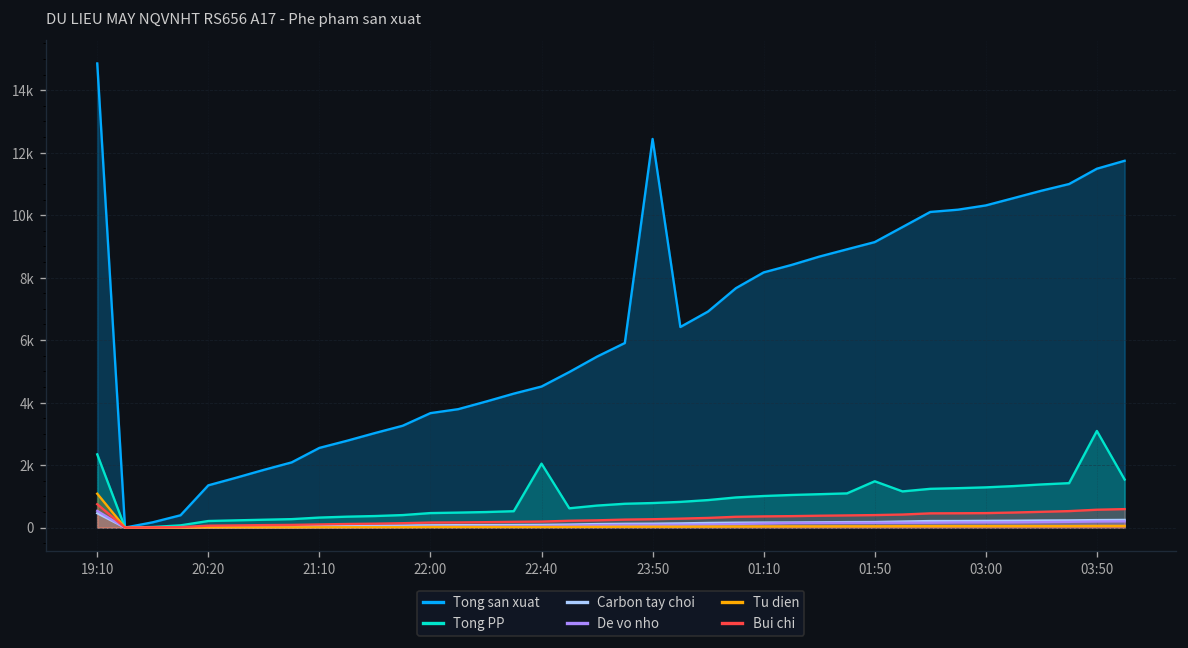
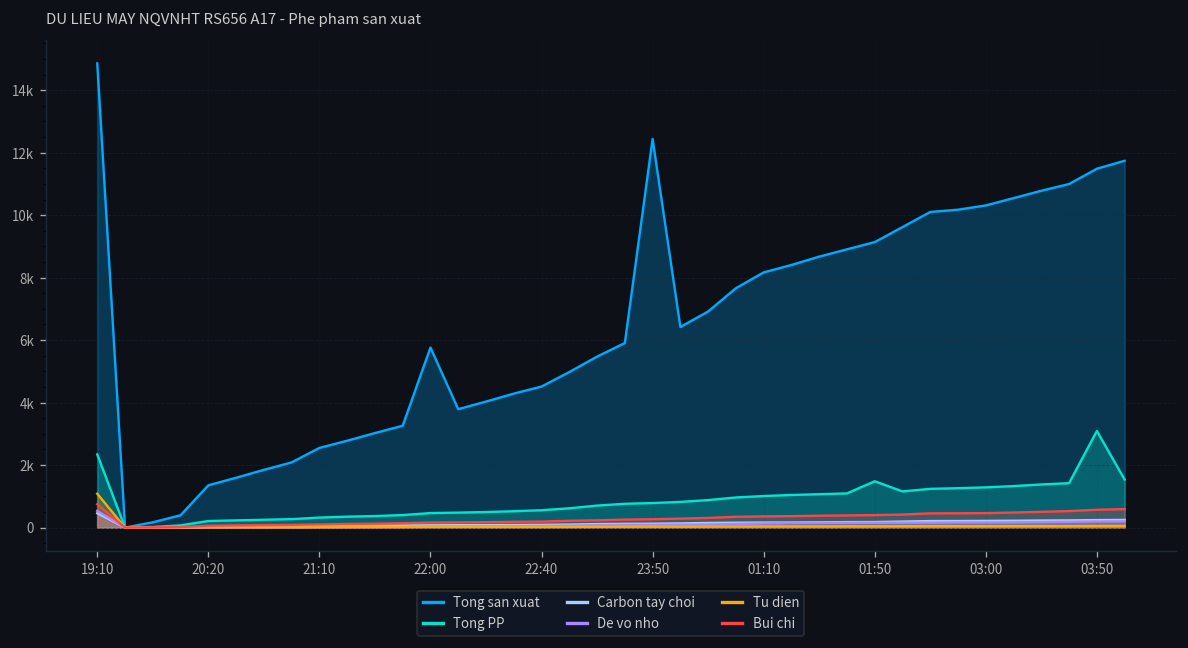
Tong san xuat, 22:00: 3700 -> 5800
Tong PP, 22:40: 2000 -> 600
